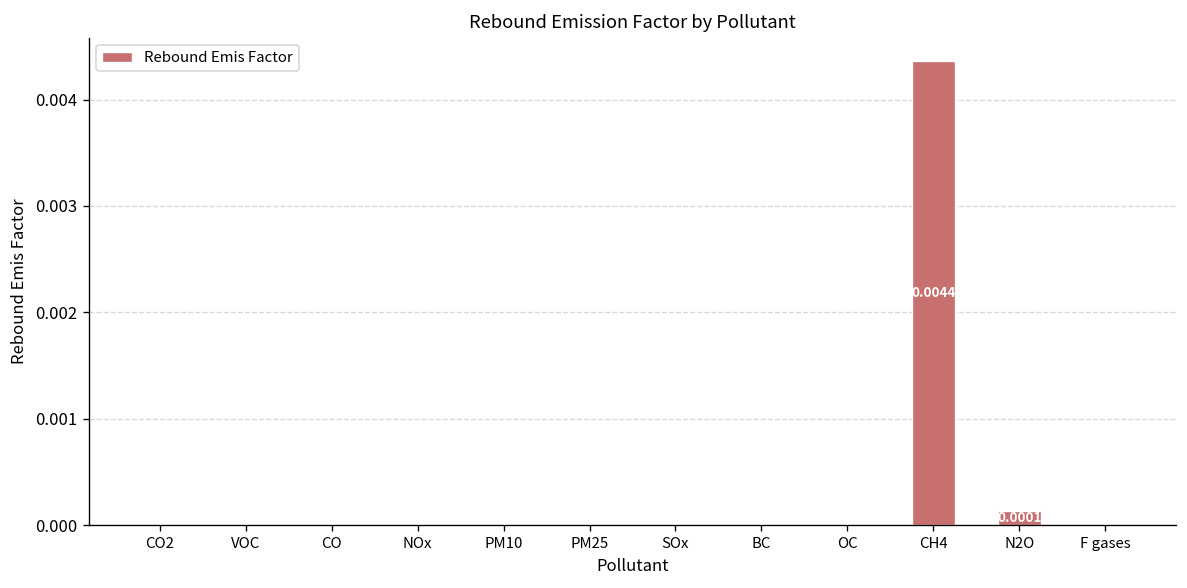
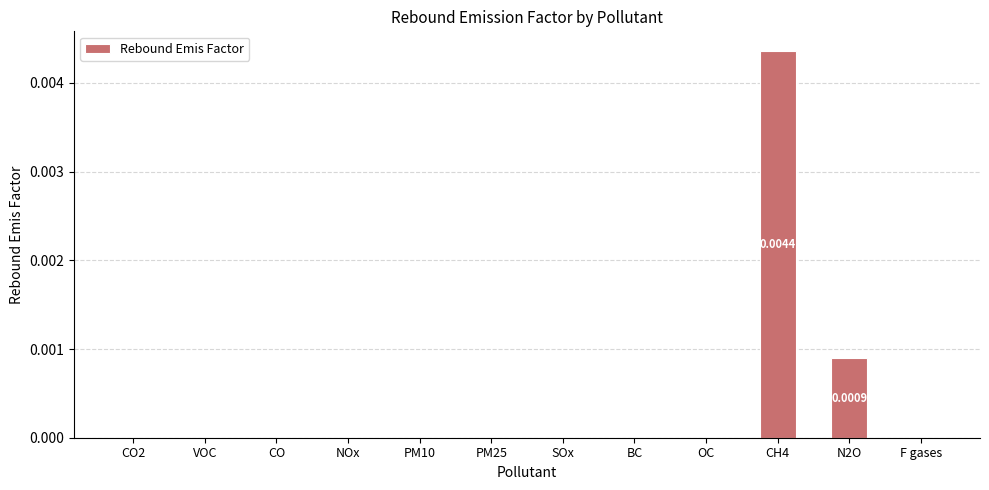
N2O: 0.0001 -> 0.0009
